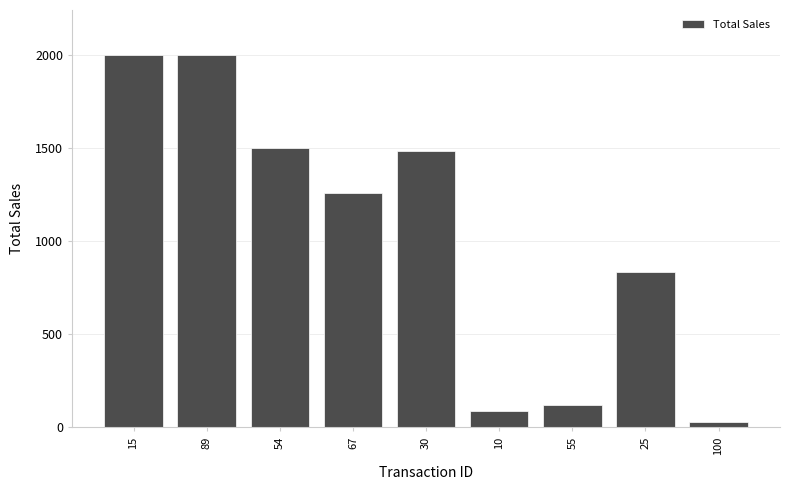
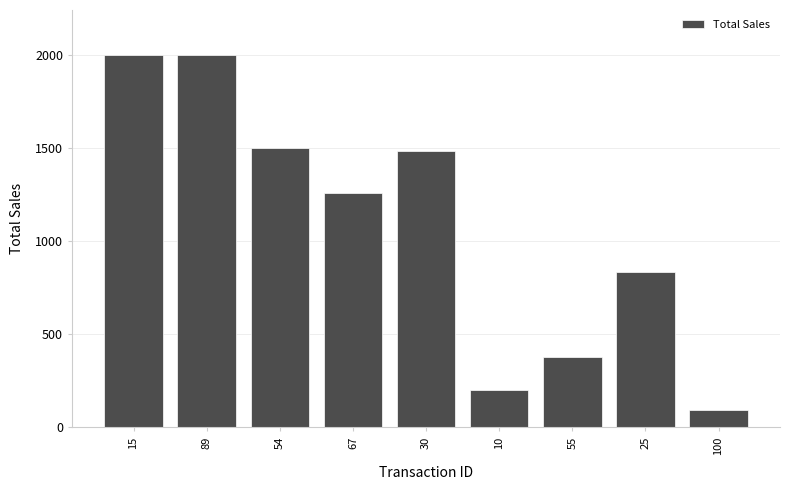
10: 90 -> 200
55: 120 -> 380
100: 30 -> 90
